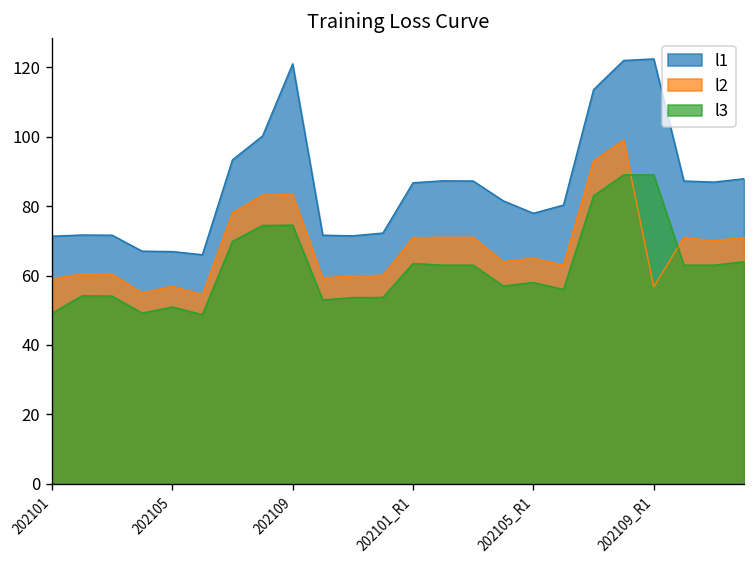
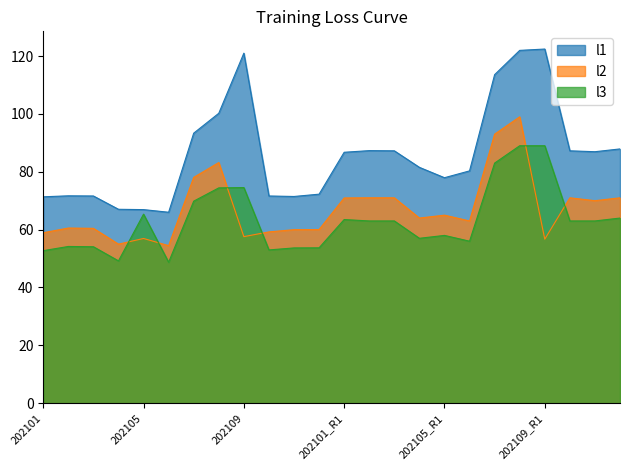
l3, 202101: 49 -> 53
l3, 202105: 51 -> 65
l2, 202109: 83 -> 58
